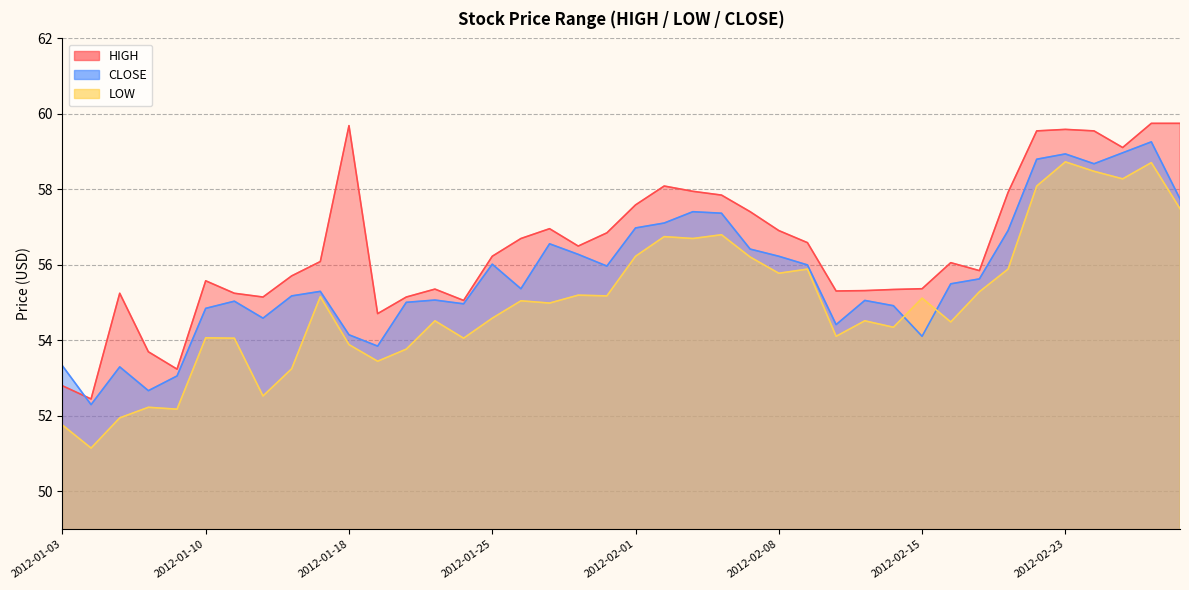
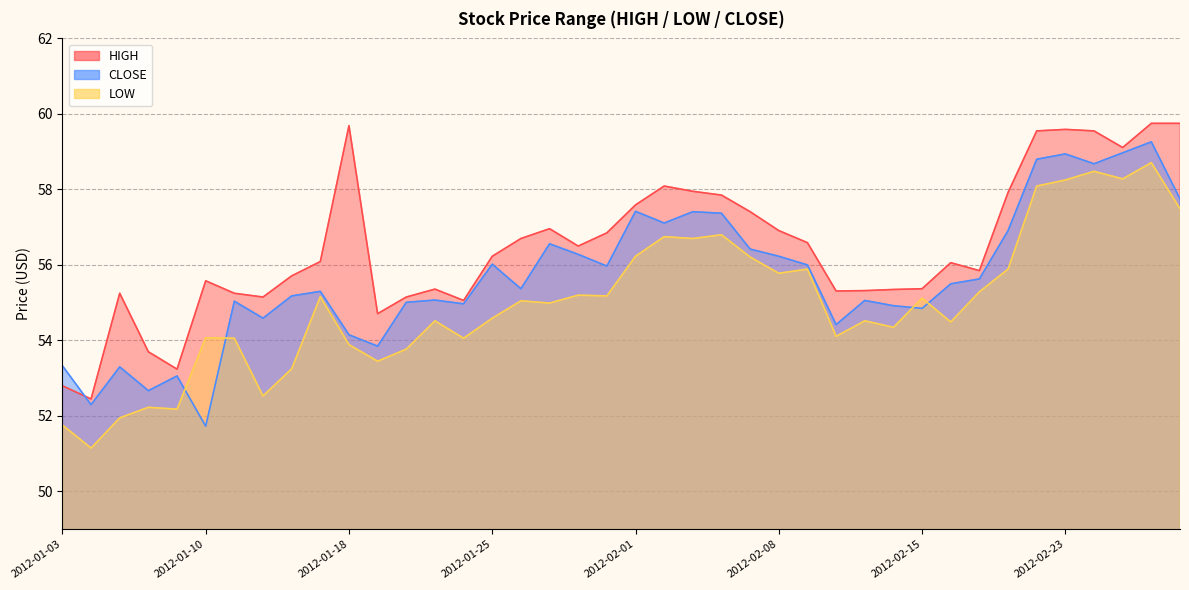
CLOSE, 2012-01-10: 54.9 -> 51.7
CLOSE, 2012-02-01: 57.0 -> 57.4
CLOSE, 2012-02-15: 54.1 -> 54.9
LOW, 2012-02-23: 58.7 -> 58.3
